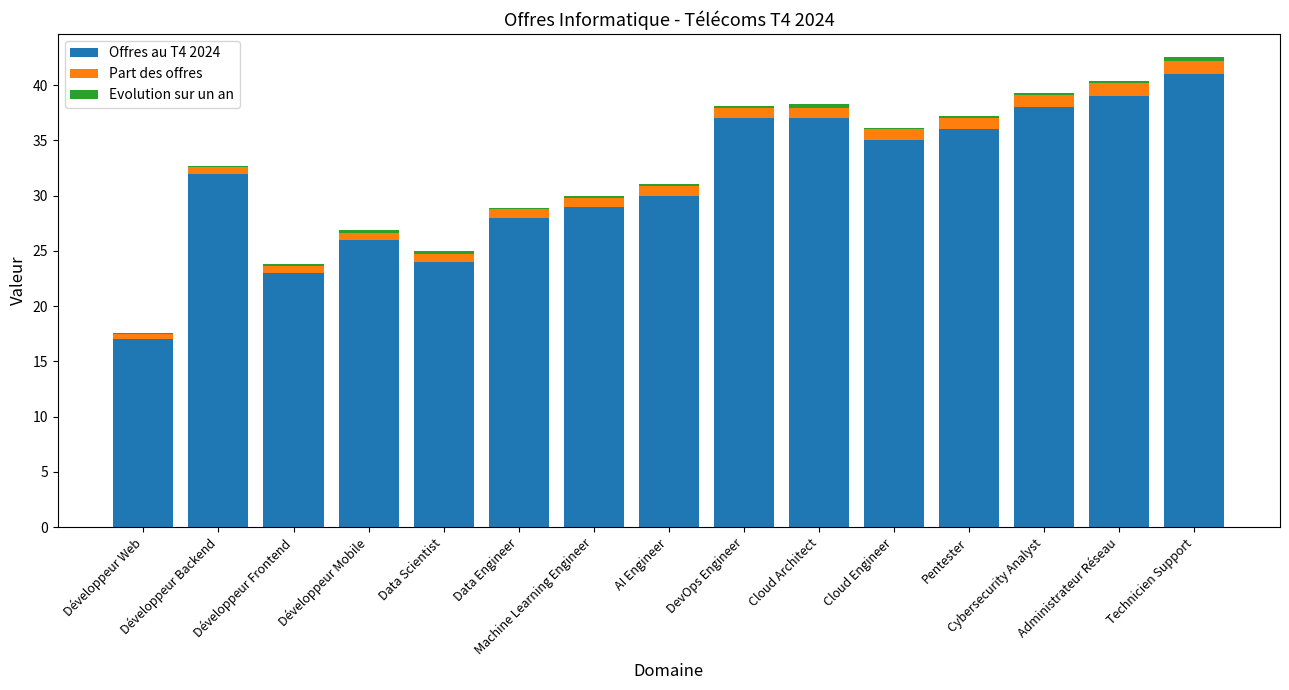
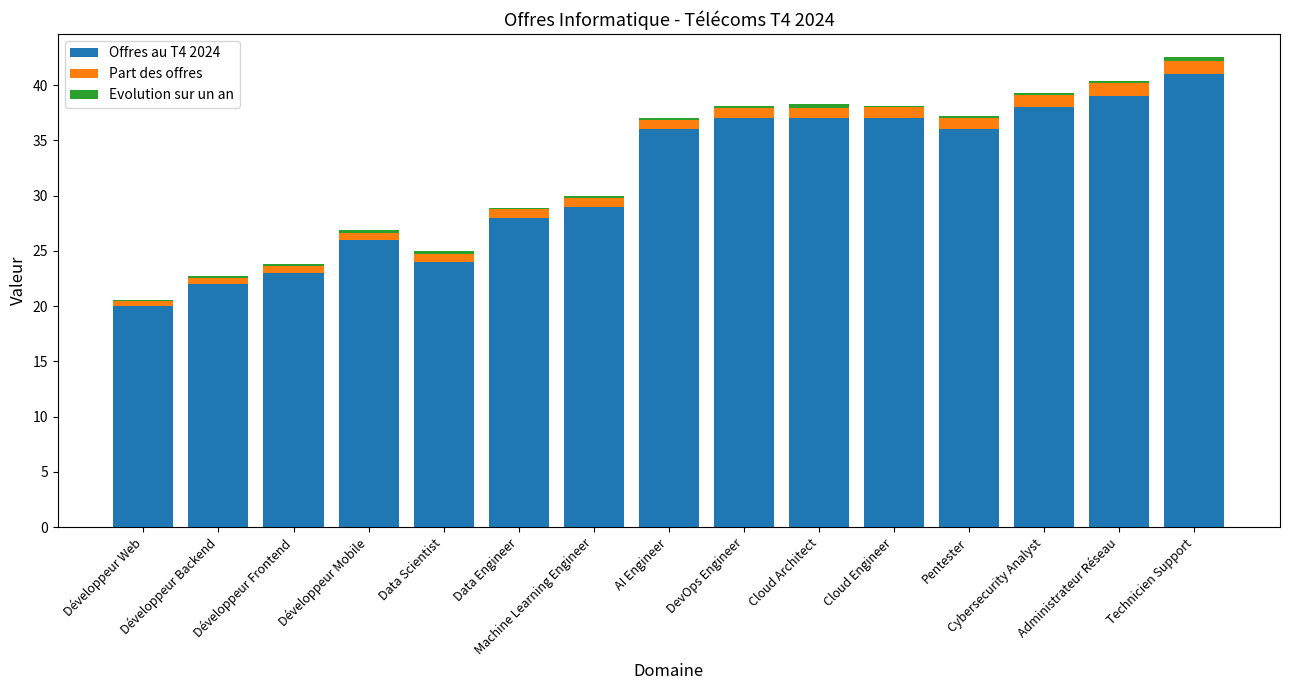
Offres au T4 2024, Développeur Web: 17 -> 20
Offres au T4 2024, Développeur Backend: 32 -> 22
Offres au T4 2024, AI Engineer: 30 -> 36
Offres au T4 2024, Cloud Engineer: 35 -> 37
